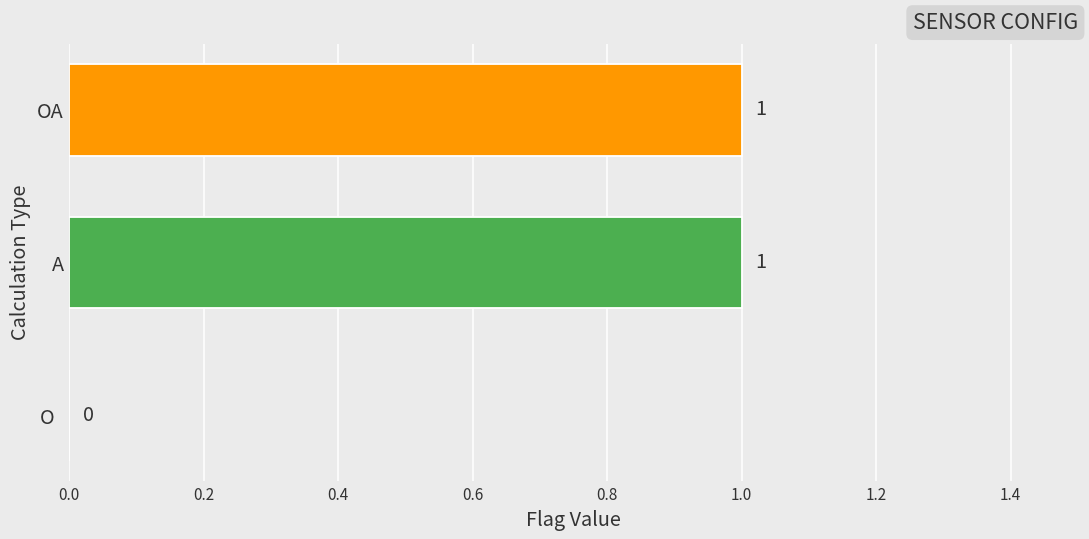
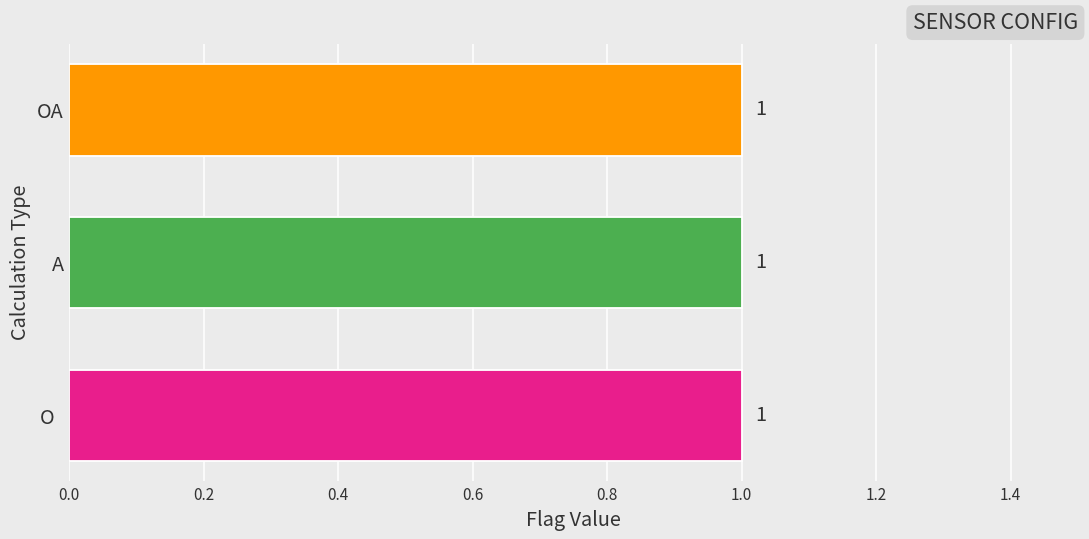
O: 0 -> 1
